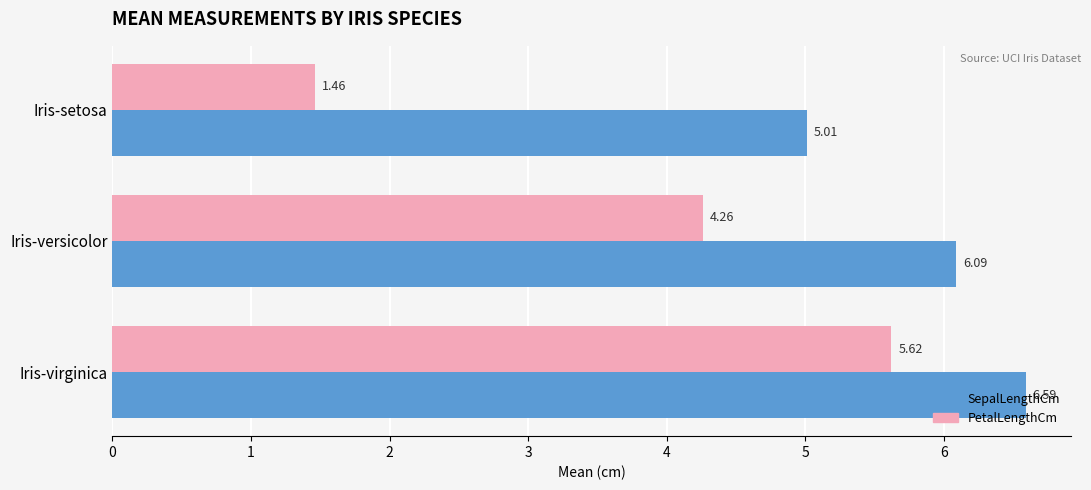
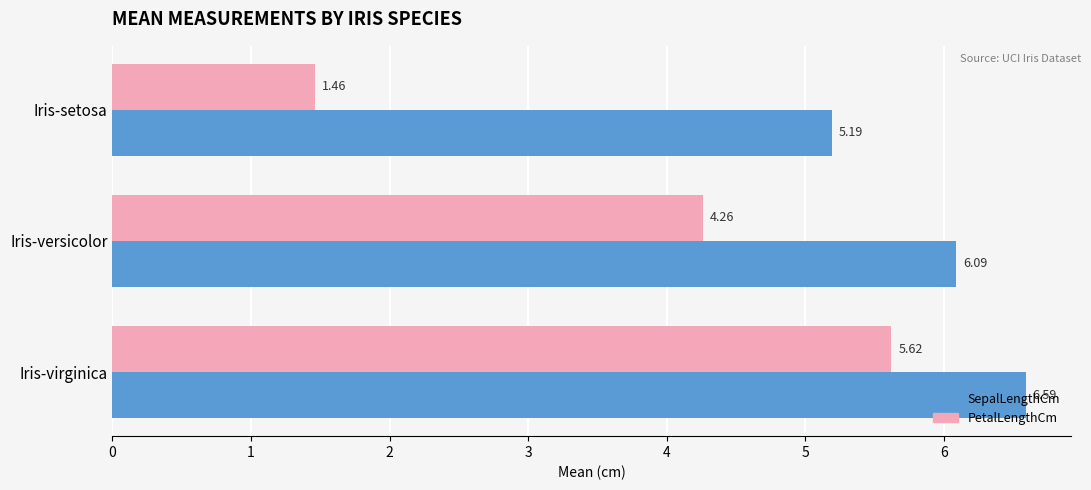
SepalLengthCm, Iris-setosa: 5.01 -> 5.19
